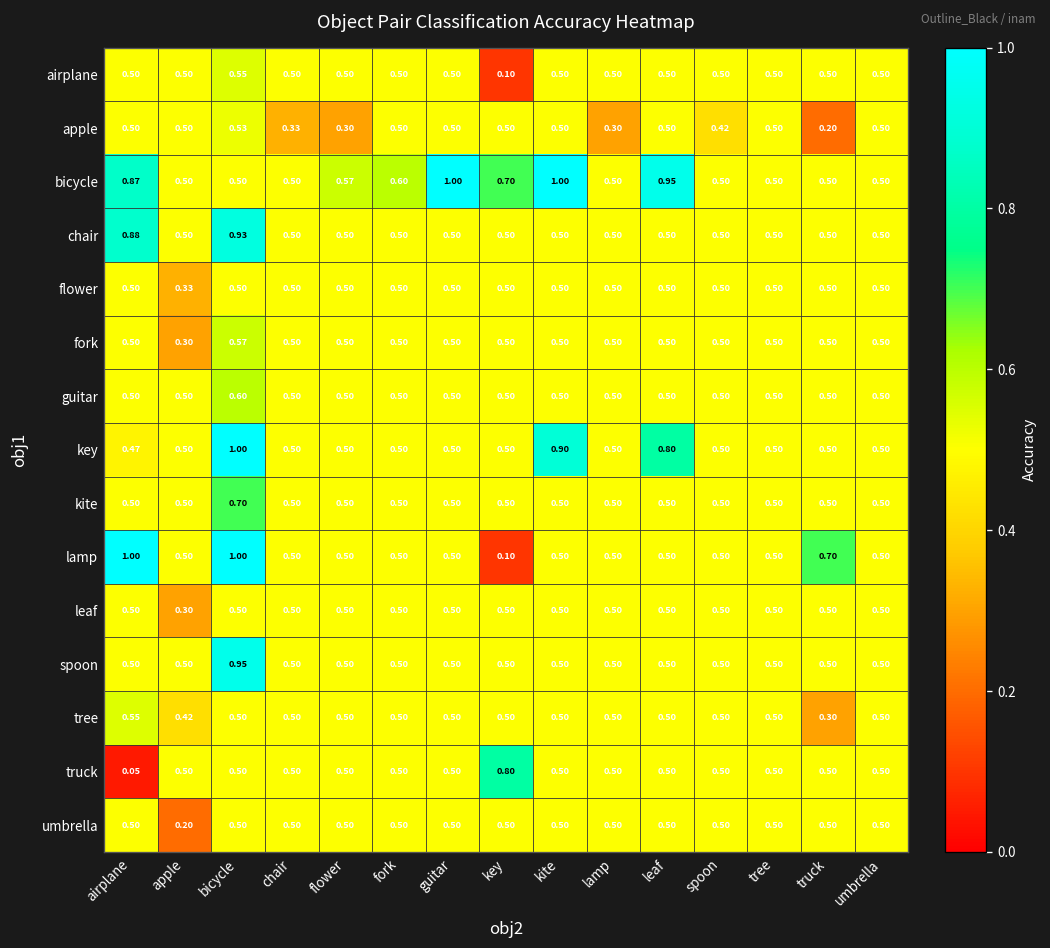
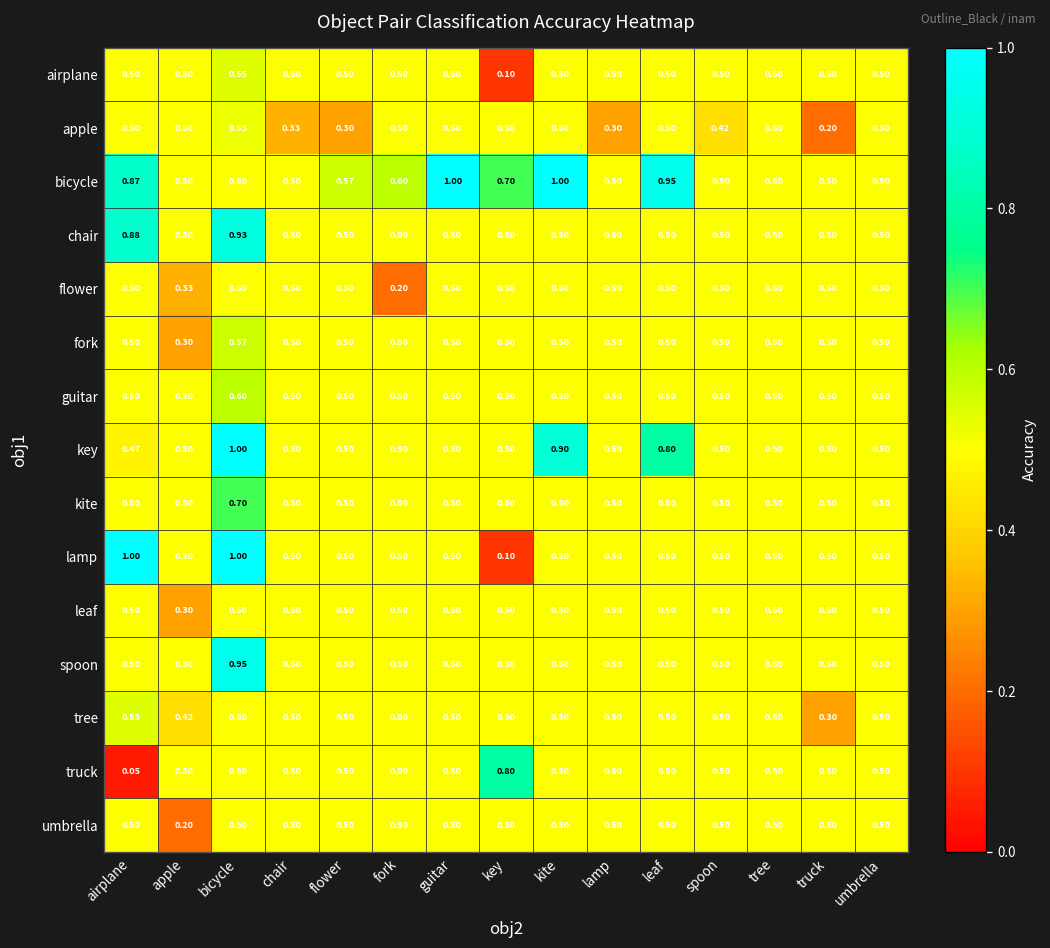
flower, fork: 0.50 -> 0.20
lamp, truck: 0.70 -> 0.50
